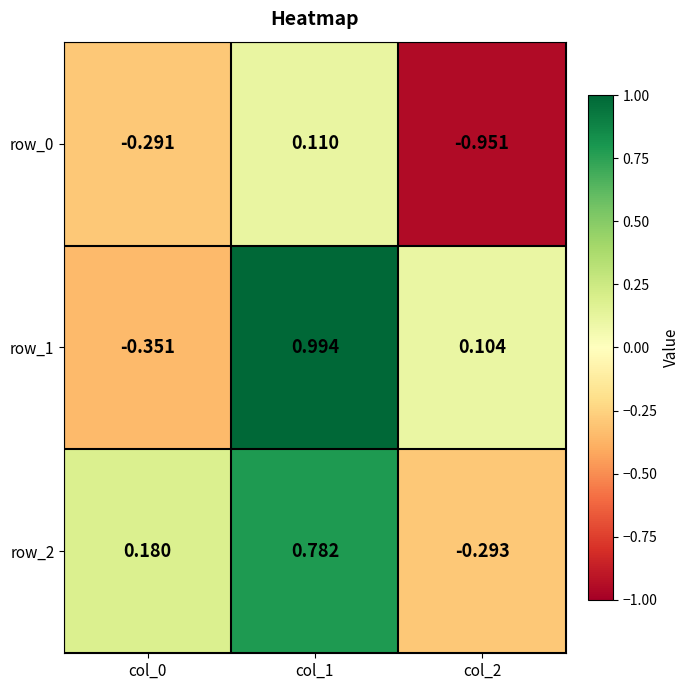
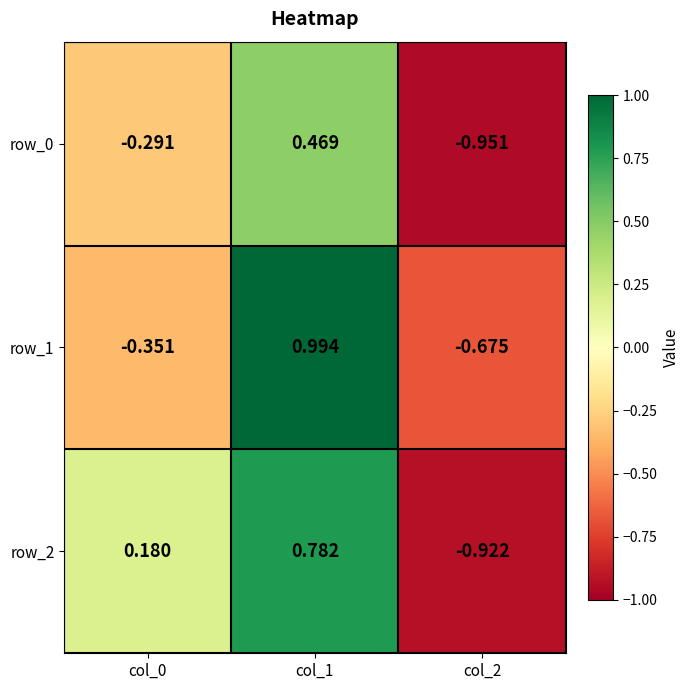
row_0, col_1: 0.110 -> 0.469
row_1, col_2: 0.104 -> -0.675
row_2, col_2: -0.293 -> -0.922
